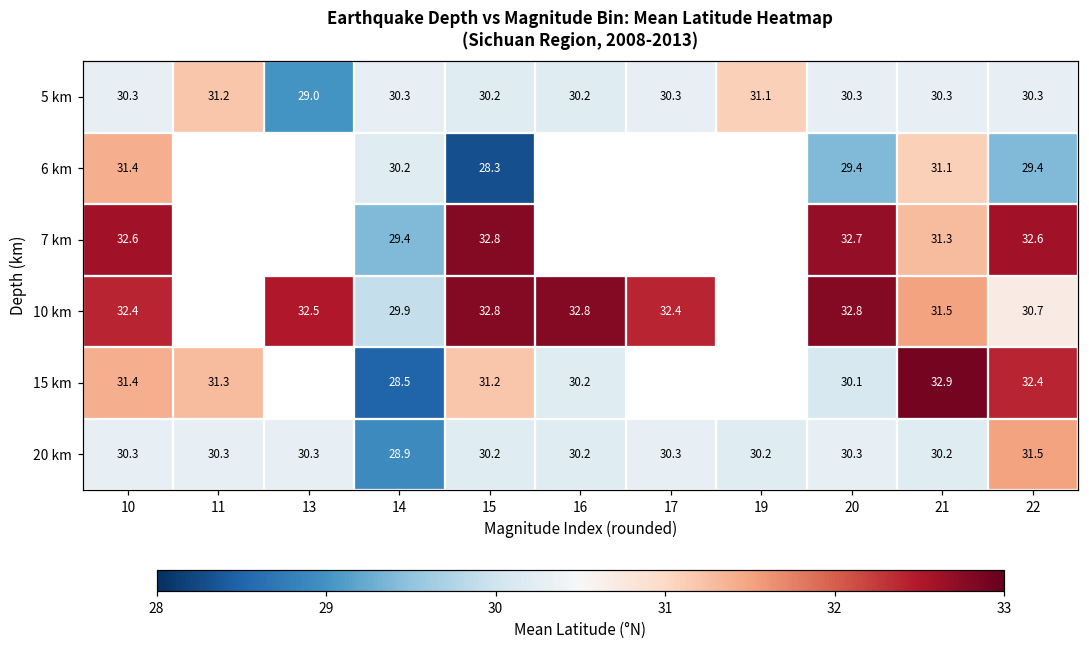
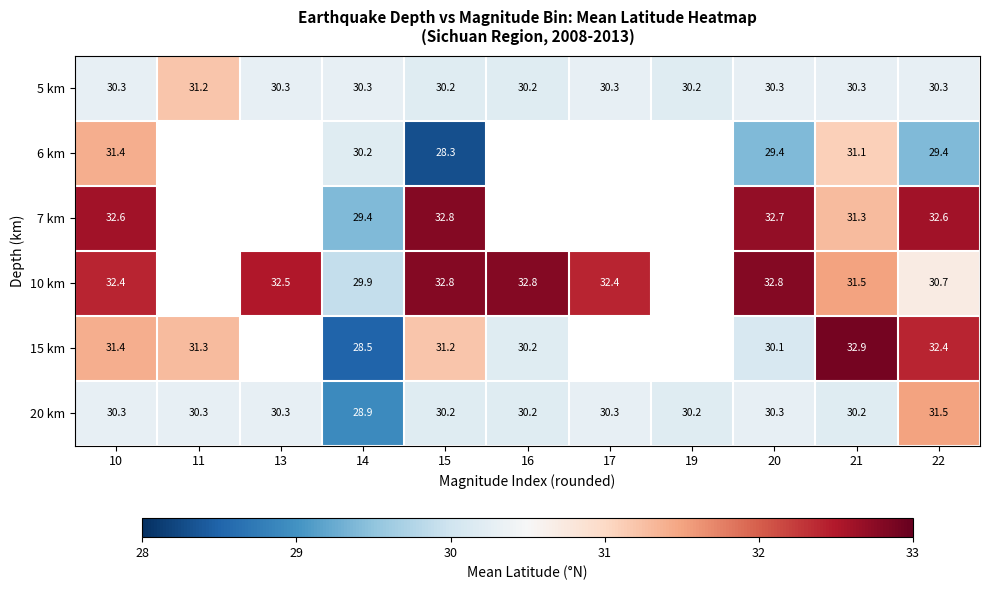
5 km, 13: 29.0 -> 30.3
5 km, 19: 31.1 -> 30.2
